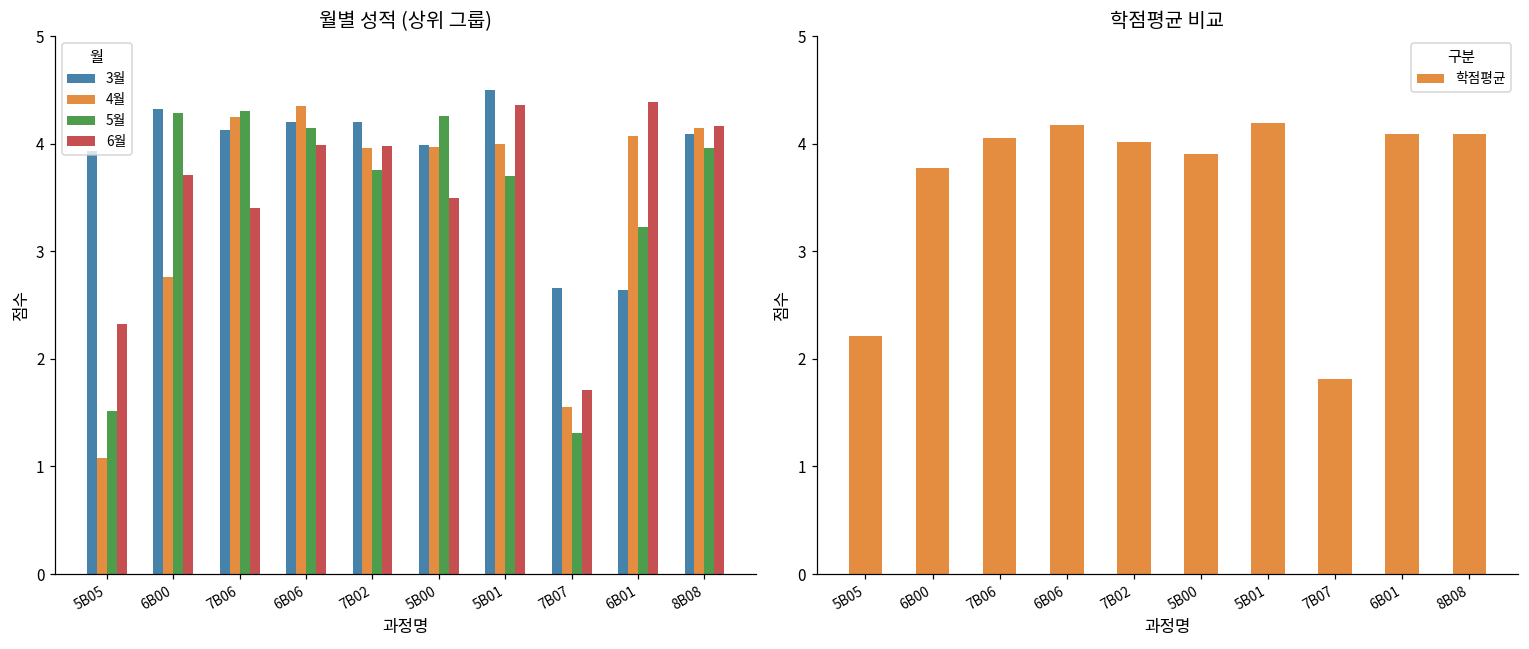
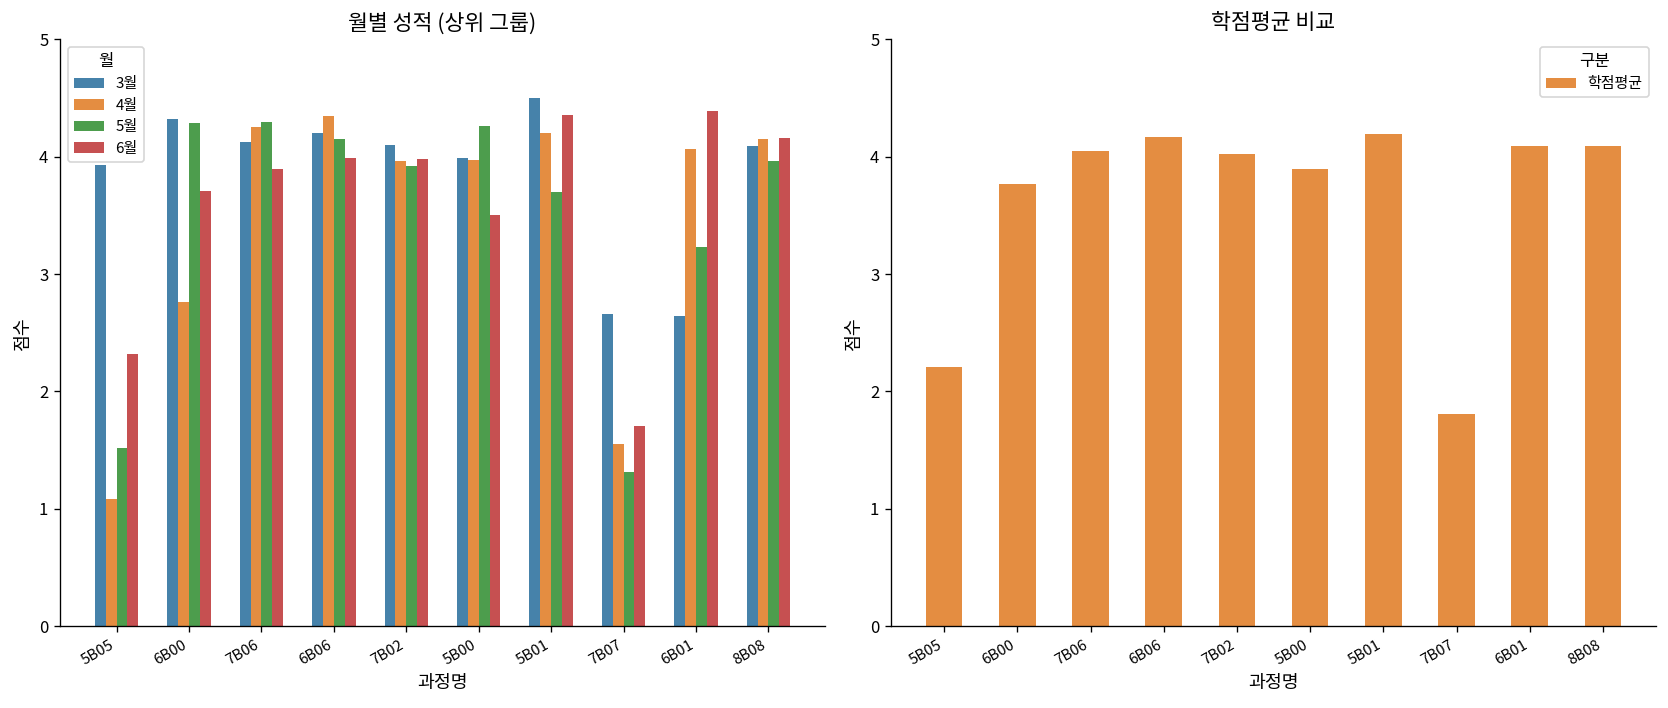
월별 성적 (상위 그룹), 6월, 7B06: 3.4 -> 3.9
월별 성적 (상위 그룹), 3월, 7B02: 4.2 -> 4.1
월별 성적 (상위 그룹), 5월, 7B02: 3.8 -> 3.9
월별 성적 (상위 그룹), 4월, 5B01: 4.0 -> 4.2
